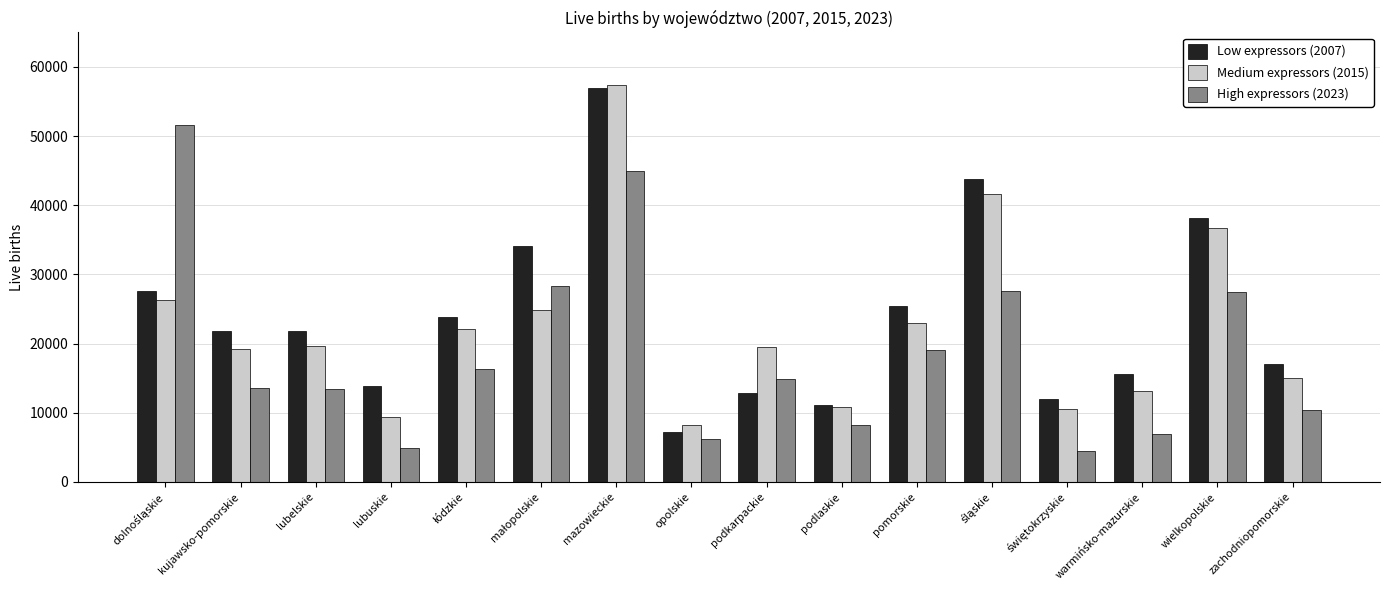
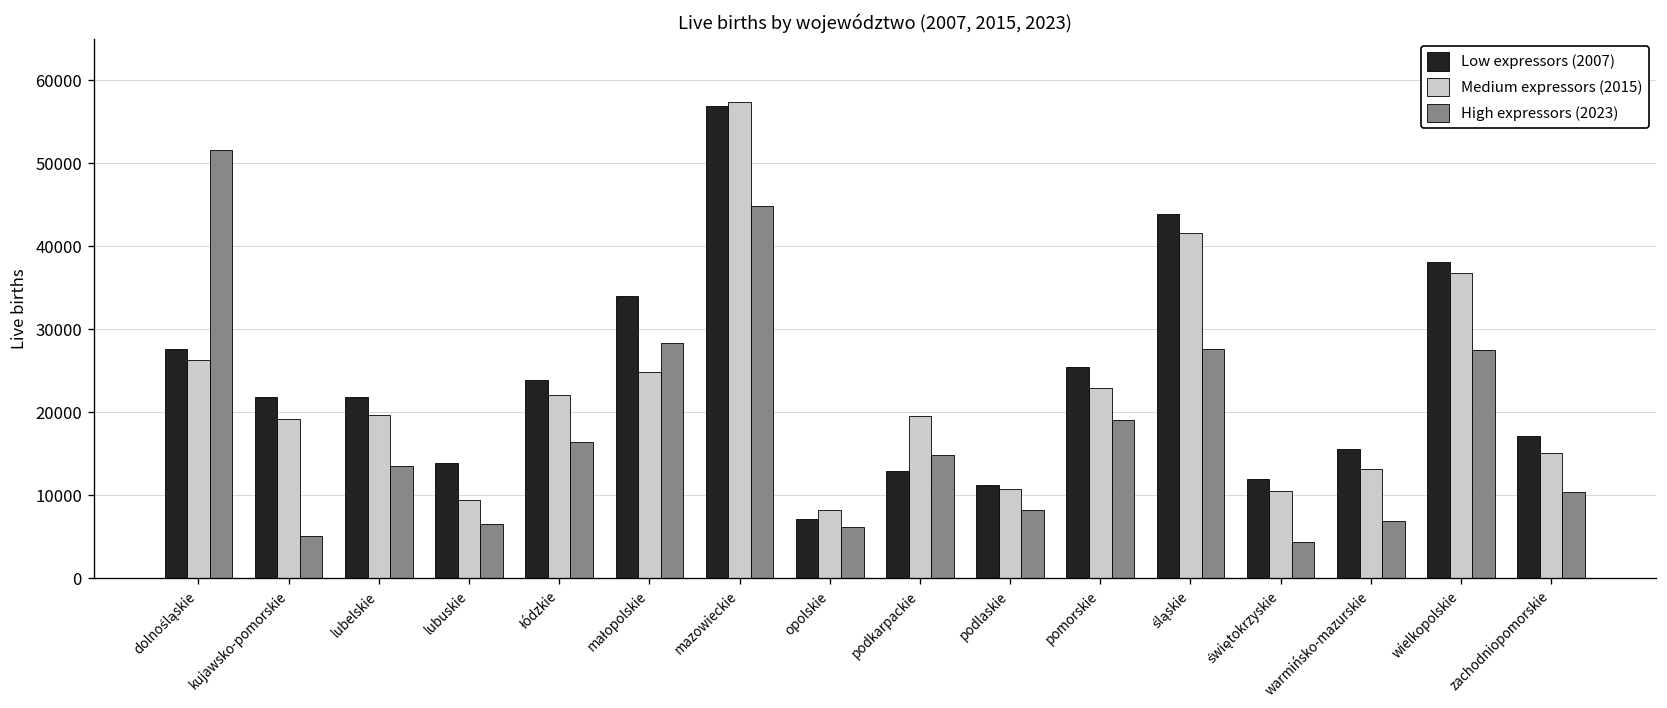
High expressors (2023), kujawsko-pomorskie: 14000 -> 5000
High expressors (2023), lubuskie: 5000 -> 6000
